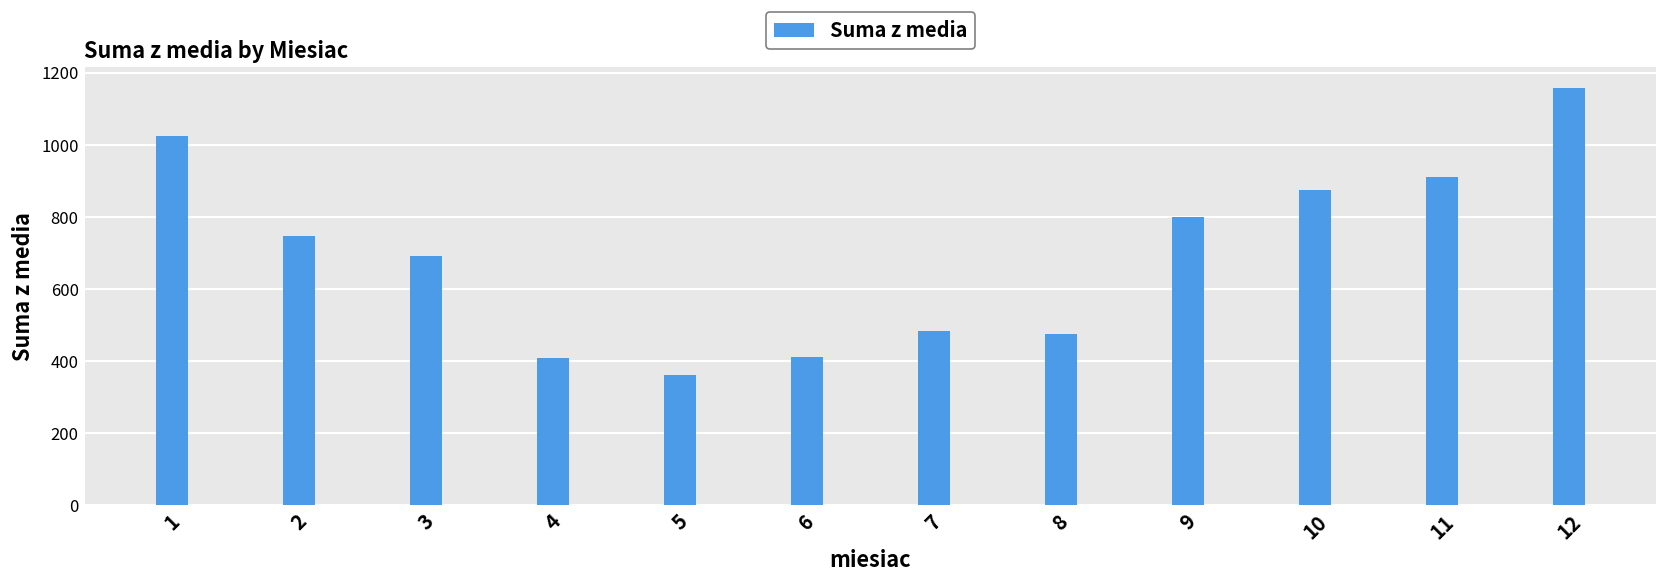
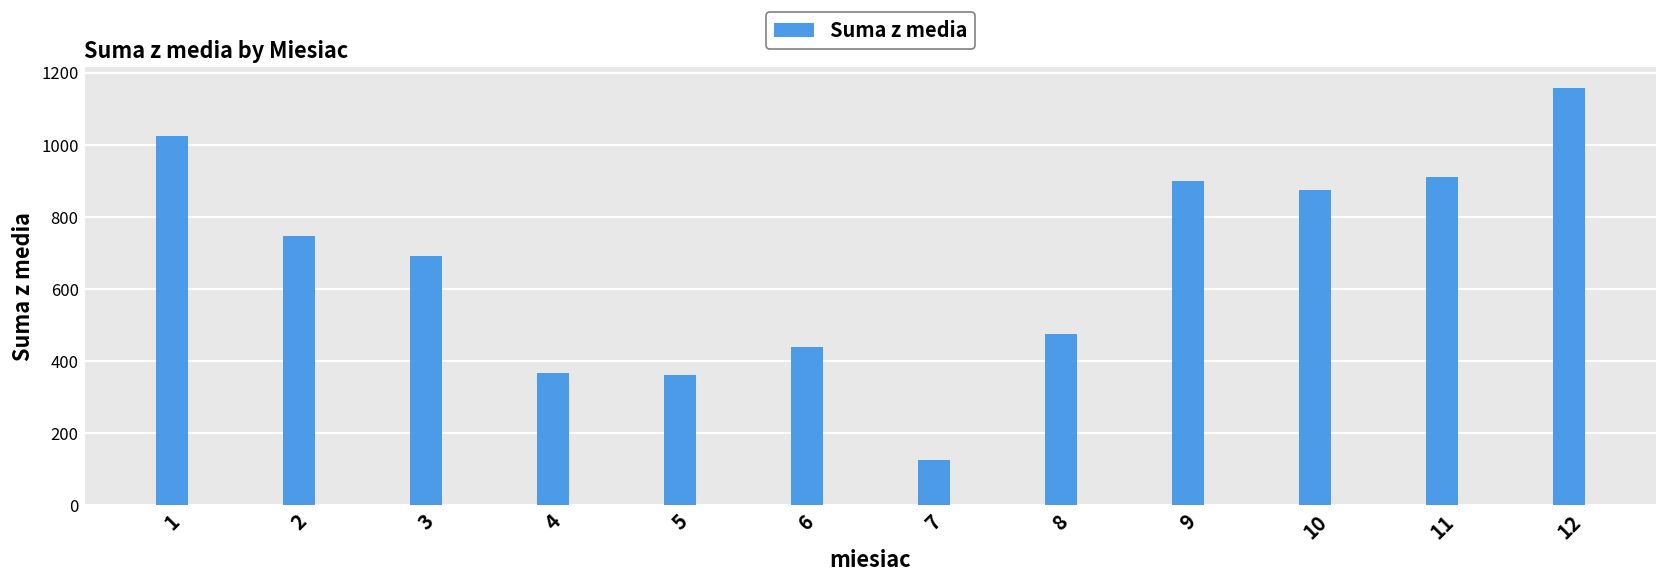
4: 410 -> 370
6: 410 -> 440
7: 480 -> 130
9: 800 -> 900
